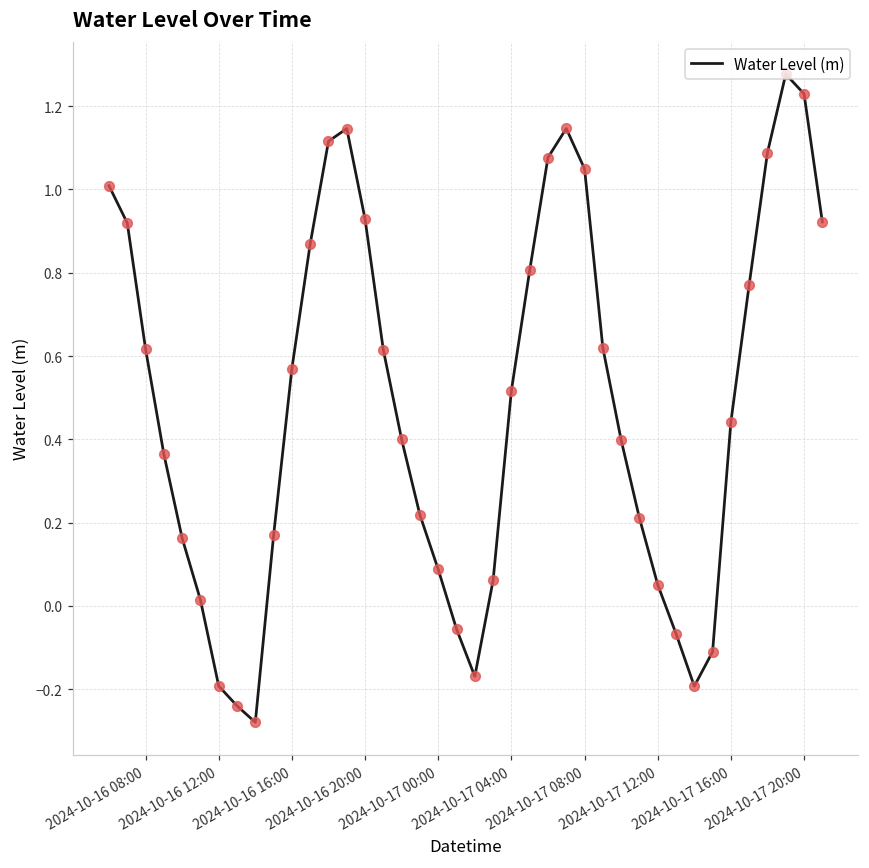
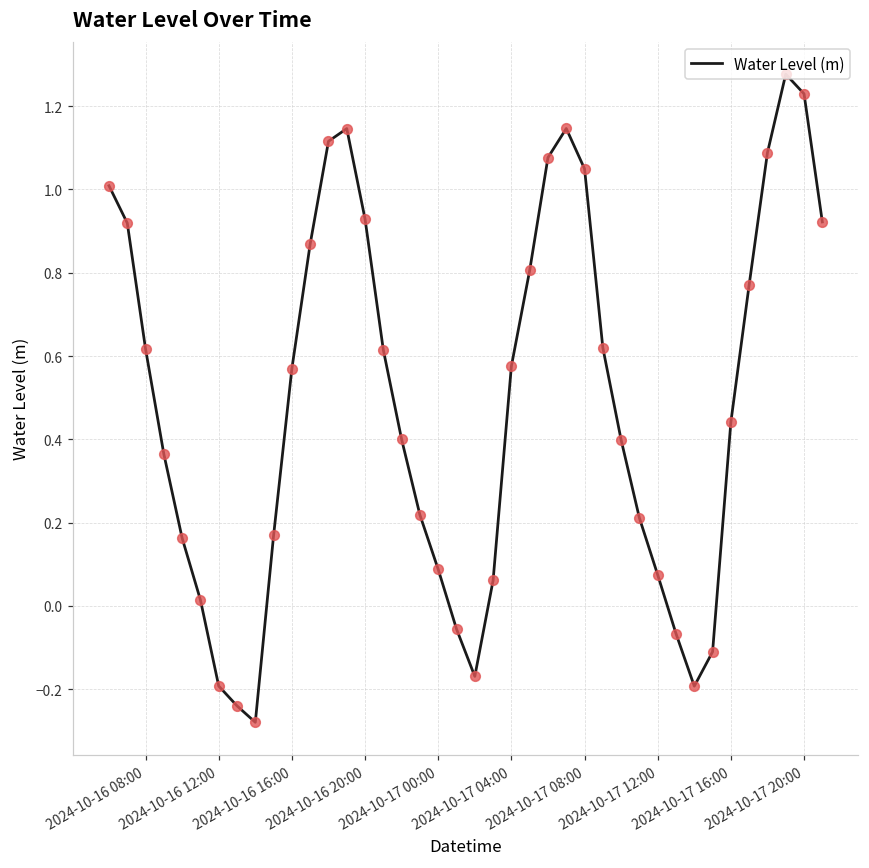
2024-10-17 04:00: 0.52 -> 0.58
2024-10-17 12:00: 0.05 -> 0.07
